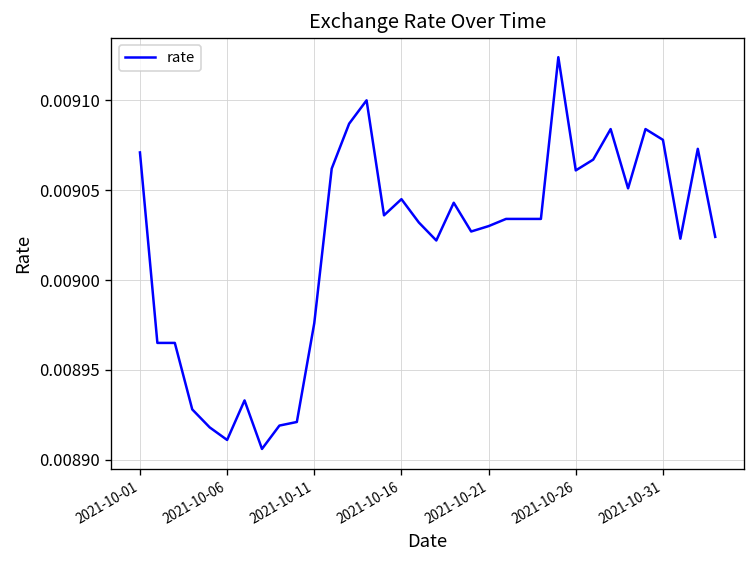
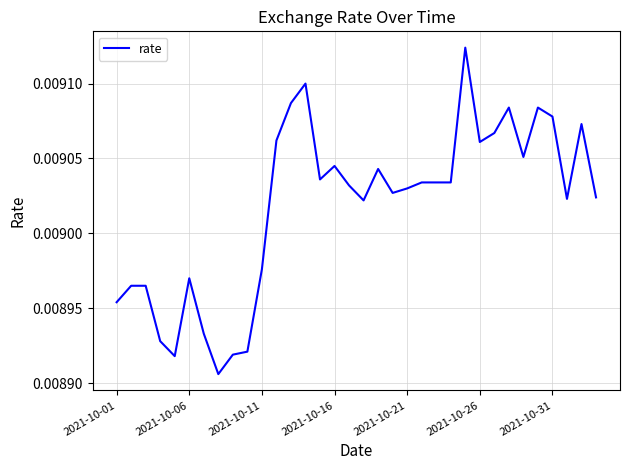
2021-10-01: 0.009071 -> 0.008954
2021-10-06: 0.008911 -> 0.008970
